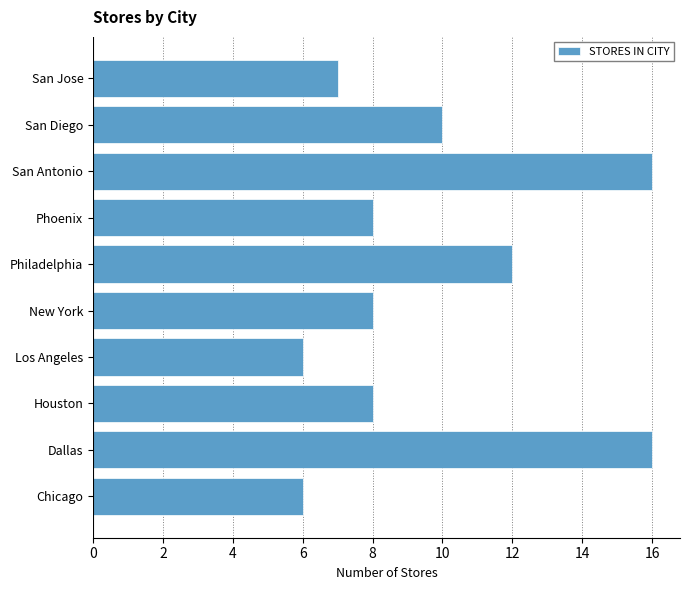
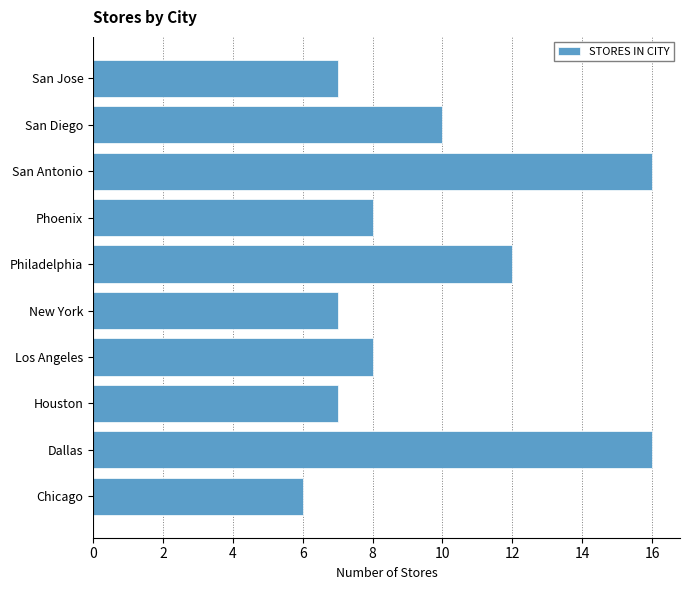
New York: 8 -> 7
Los Angeles: 6 -> 8
Houston: 8 -> 7
